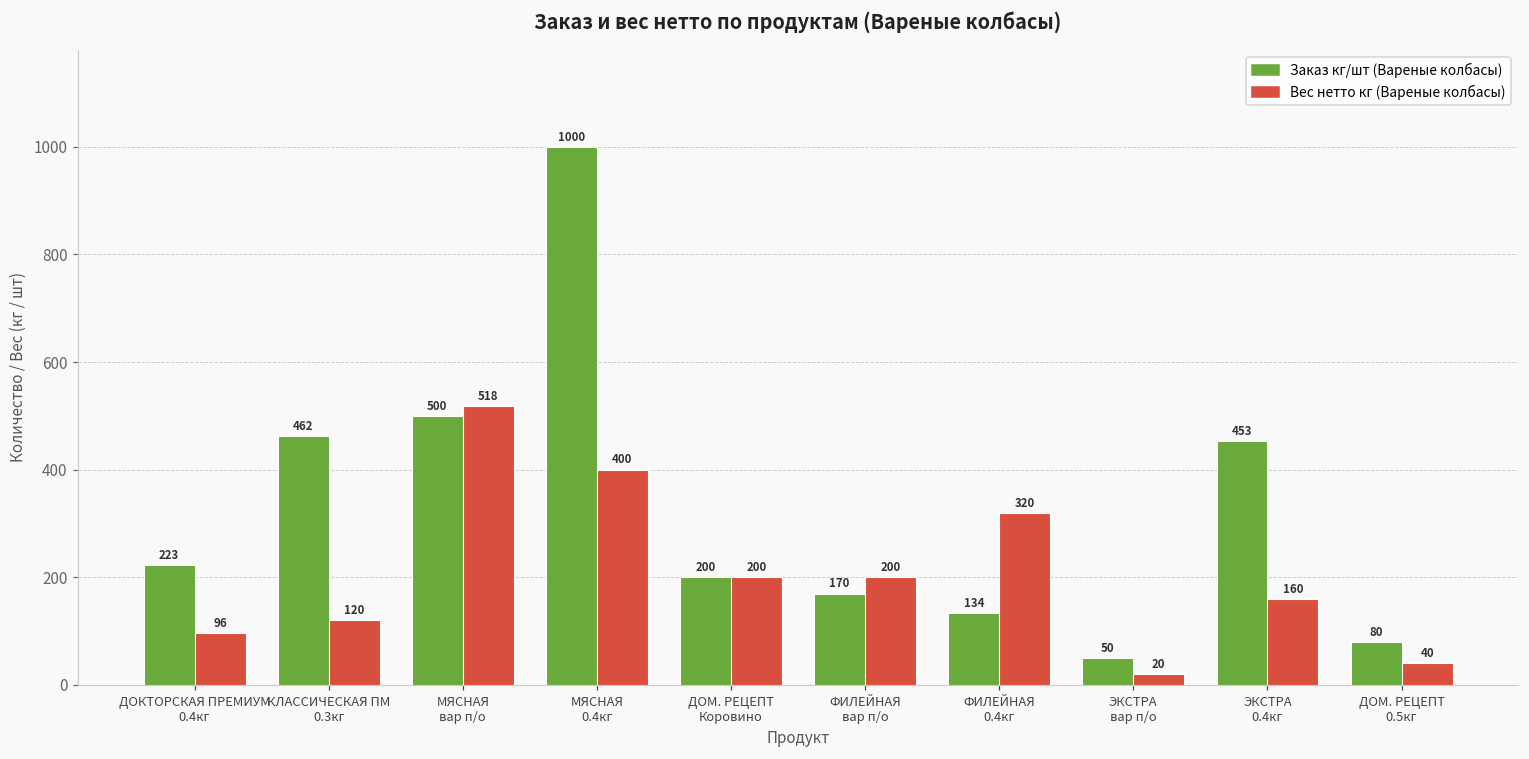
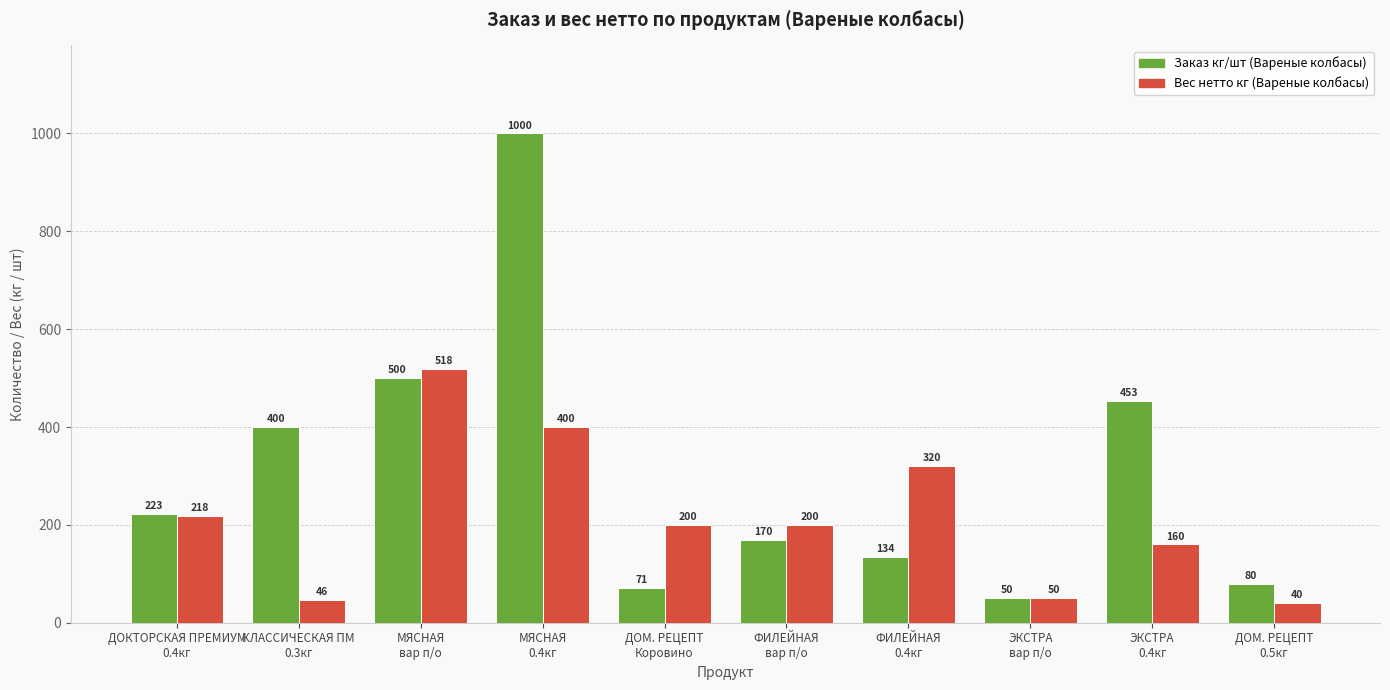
Вес нетто кг (Вареные колбасы), ДОКТОРСКАЯ ПРЕМИУМ 0.4кг: 96 -> 218
Заказ кг/шт (Вареные колбасы), КЛАССИЧЕСКАЯ ПМ 0.3кг: 462 -> 400
Вес нетто кг (Вареные колбасы), КЛАССИЧЕСКАЯ ПМ 0.3кг: 120 -> 46
Заказ кг/шт (Вареные колбасы), ДОМ. РЕЦЕПТ Коровино: 200 -> 71
Вес нетто кг (Вареные колбасы), ЭКСТРА вар п/о: 20 -> 50
